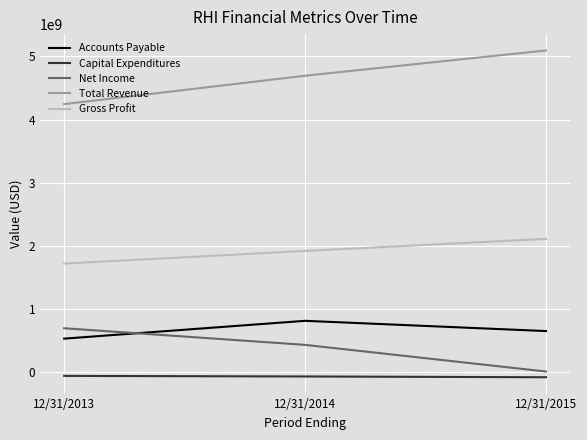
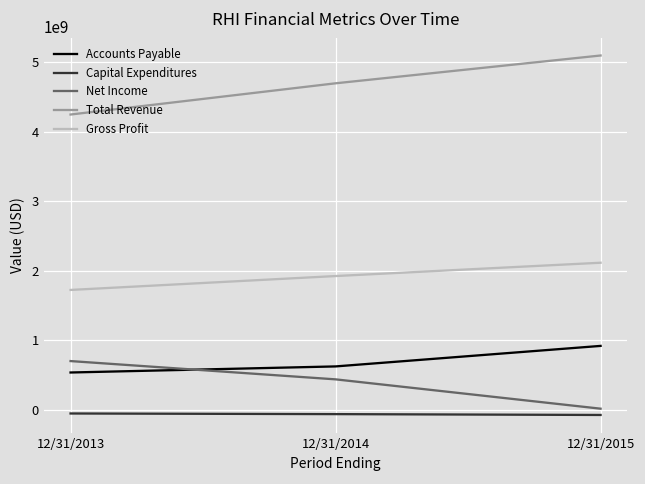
Accounts Payable, 12/31/2014: 800000000 -> 600000000
Accounts Payable, 12/31/2015: 700000000 -> 900000000
